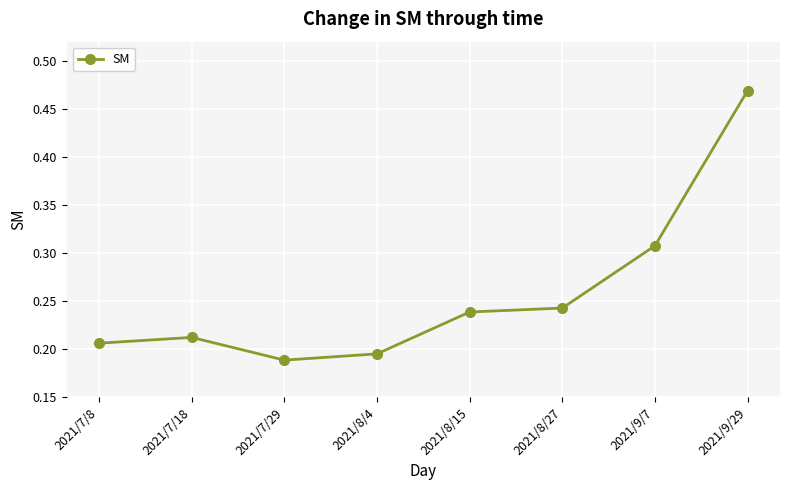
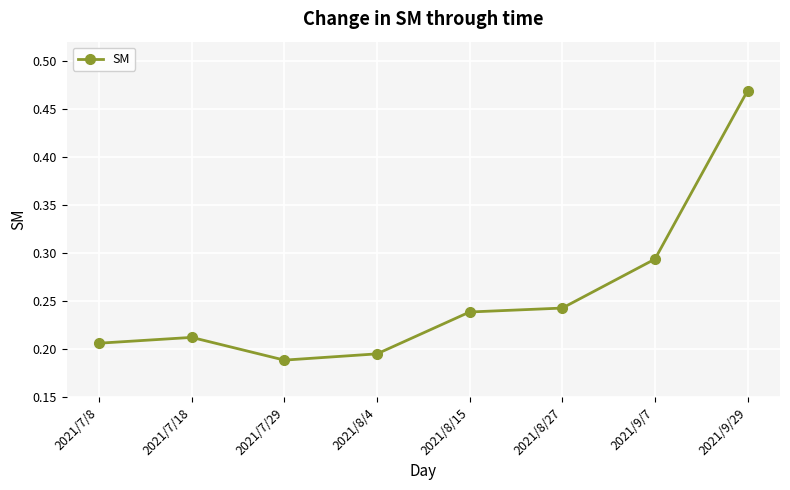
2021/9/7: 0.31 -> 0.29
